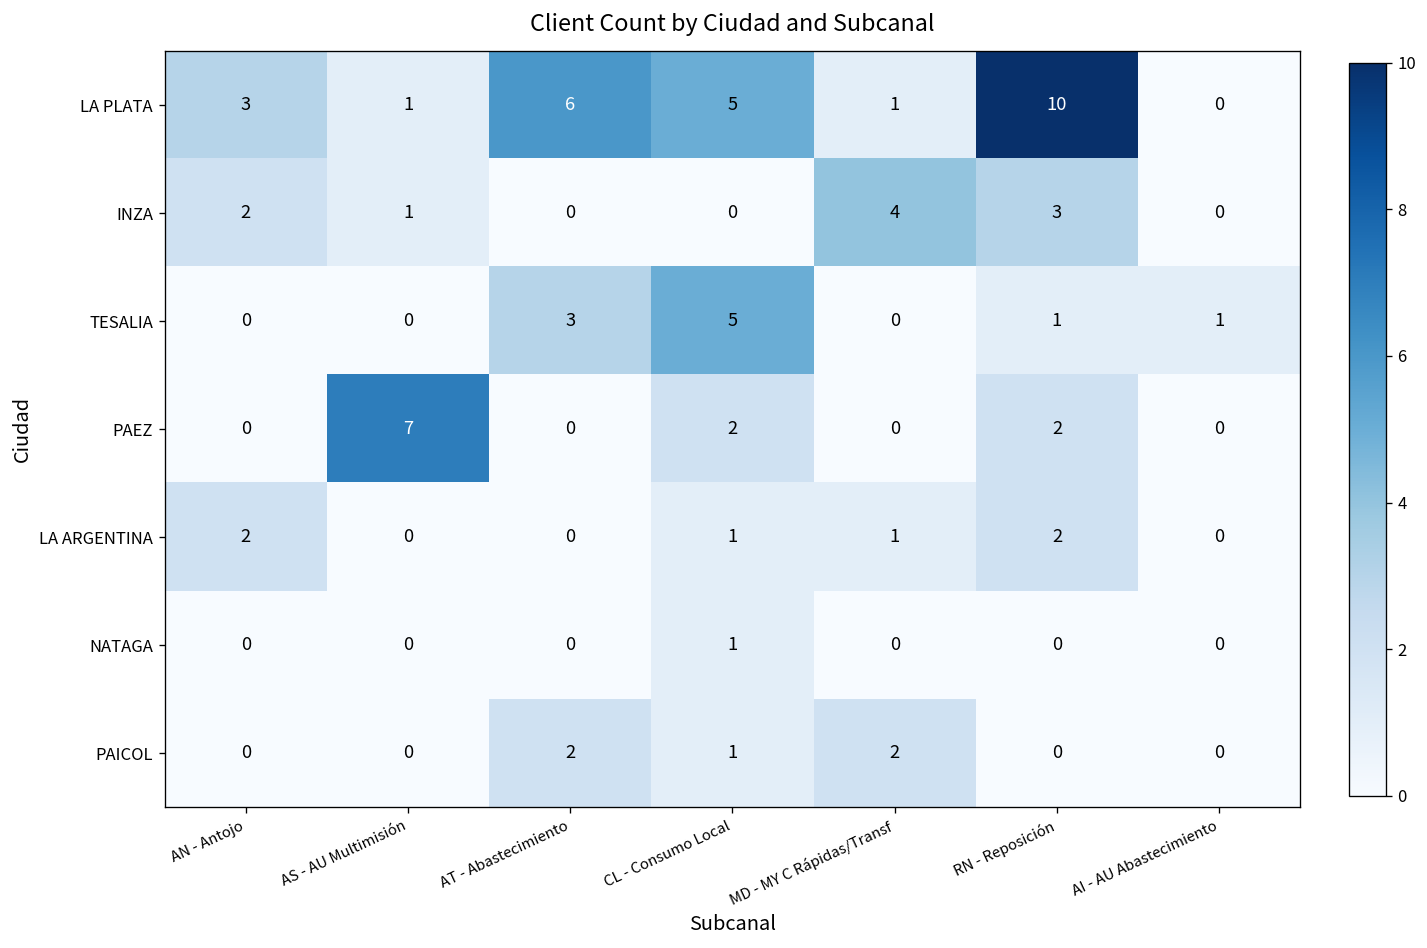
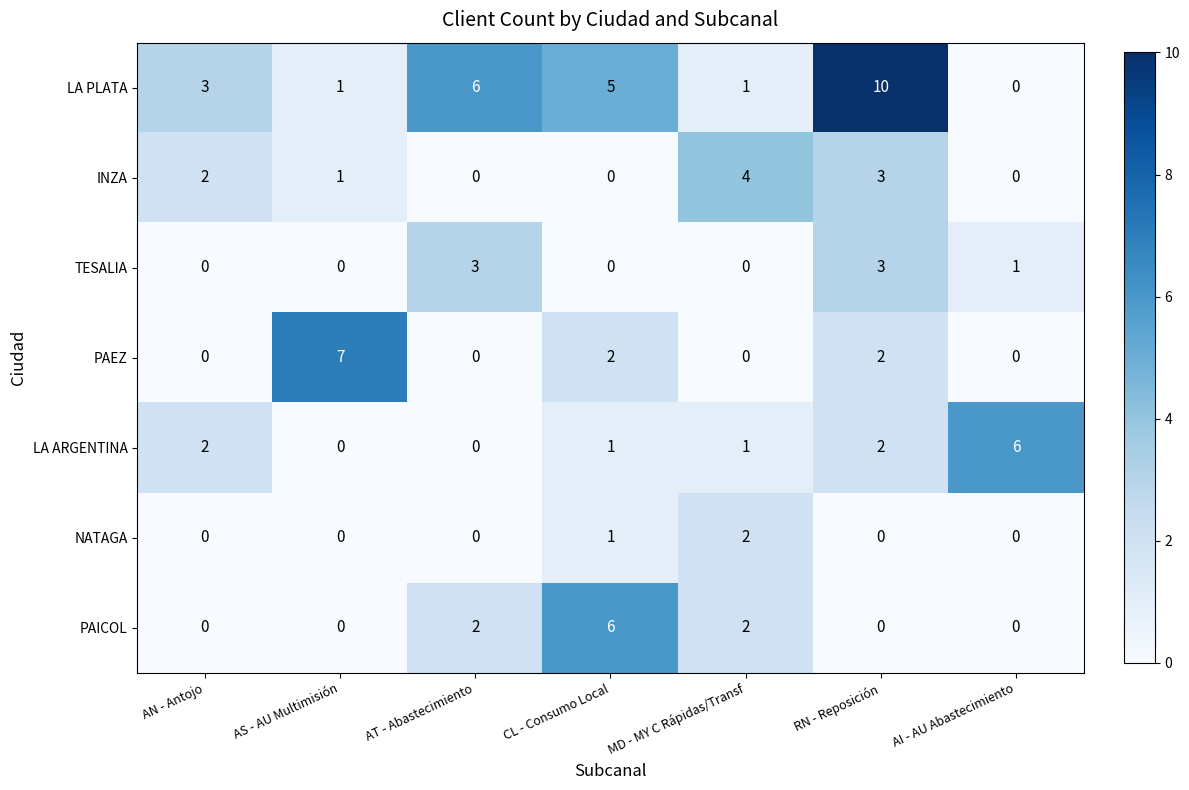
TESALIA, CL - Consumo Local: 5 -> 0
TESALIA, RN - Reposición: 1 -> 3
LA ARGENTINA, AI - AU Abastecimiento: 0 -> 6
NATAGA, MD - MY C Rápidas/Transf: 0 -> 2
PAICOL, CL - Consumo Local: 1 -> 6
